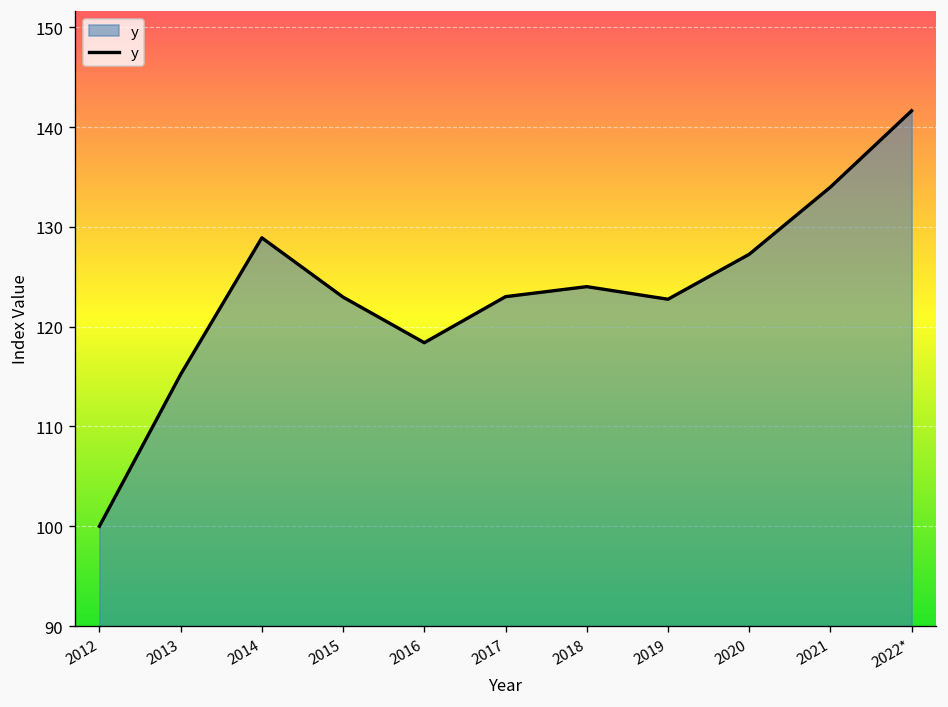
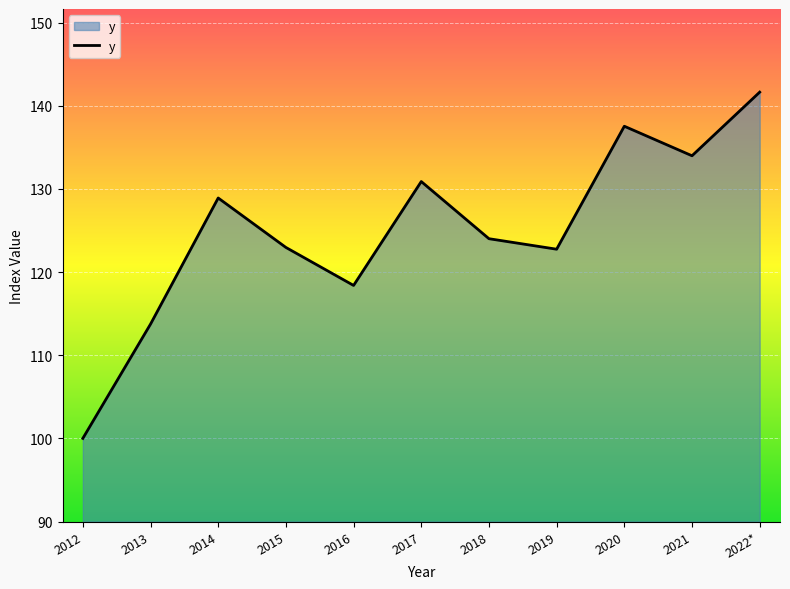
2013: 115 -> 114
2017: 123 -> 131
2020: 127 -> 138
